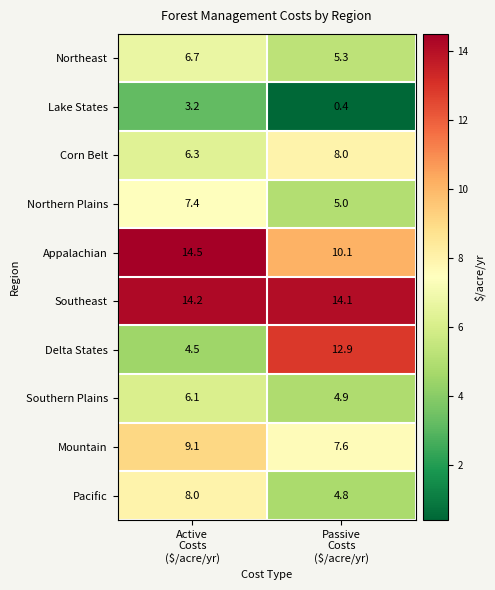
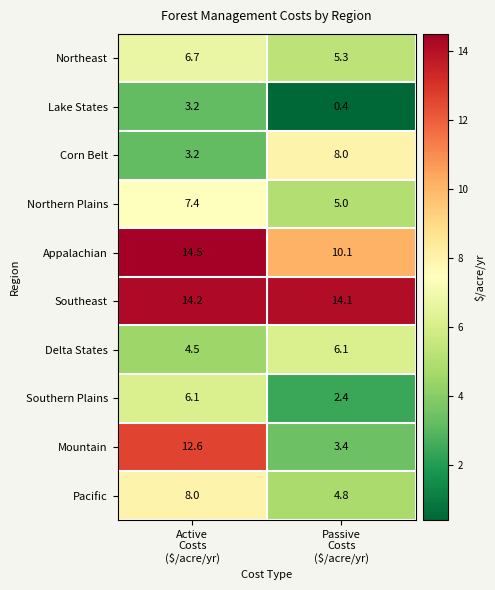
Corn Belt, Active Costs ($/acre/yr): 6.3 -> 3.2
Delta States, Passive Costs ($/acre/yr): 12.9 -> 6.1
Southern Plains, Passive Costs ($/acre/yr): 4.9 -> 2.4
Mountain, Active Costs ($/acre/yr): 9.1 -> 12.6
Mountain, Passive Costs ($/acre/yr): 7.6 -> 3.4
